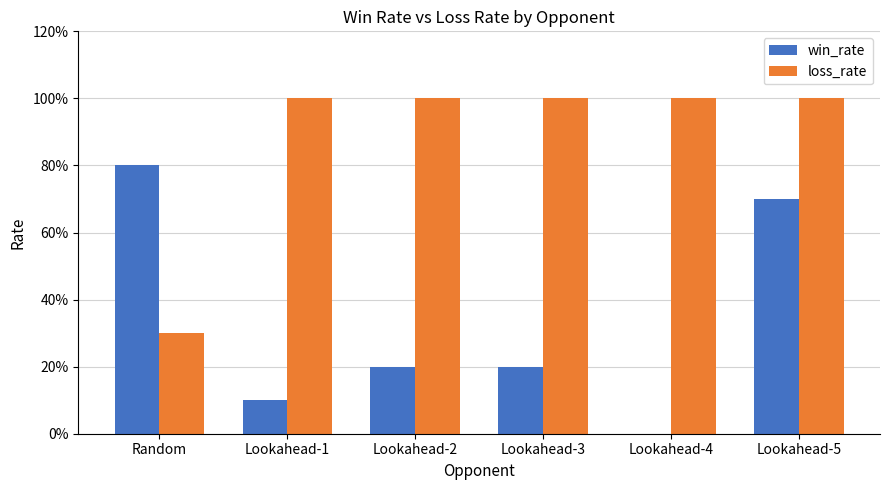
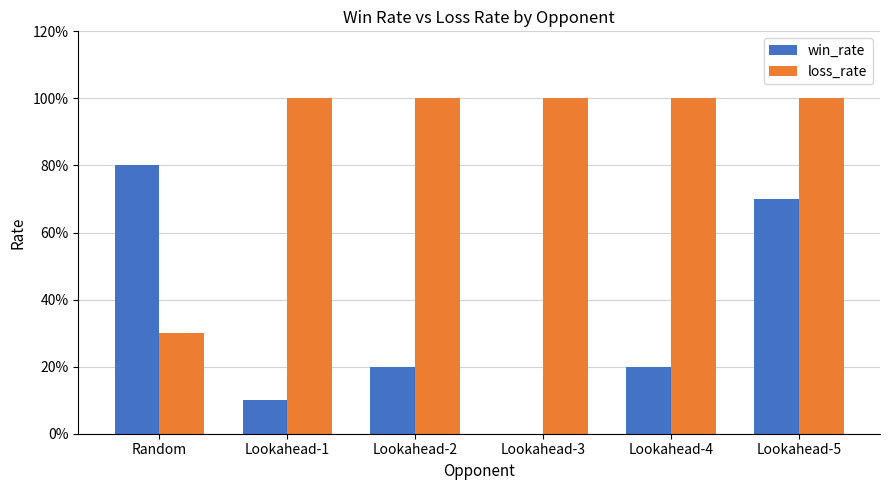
win_rate, Lookahead-3: 20% -> 0%
win_rate, Lookahead-4: 0% -> 20%
